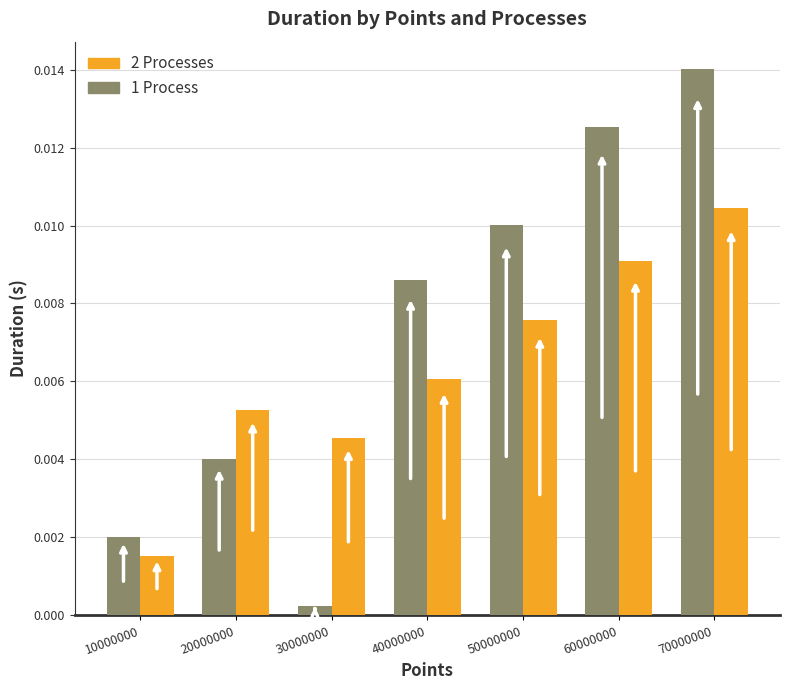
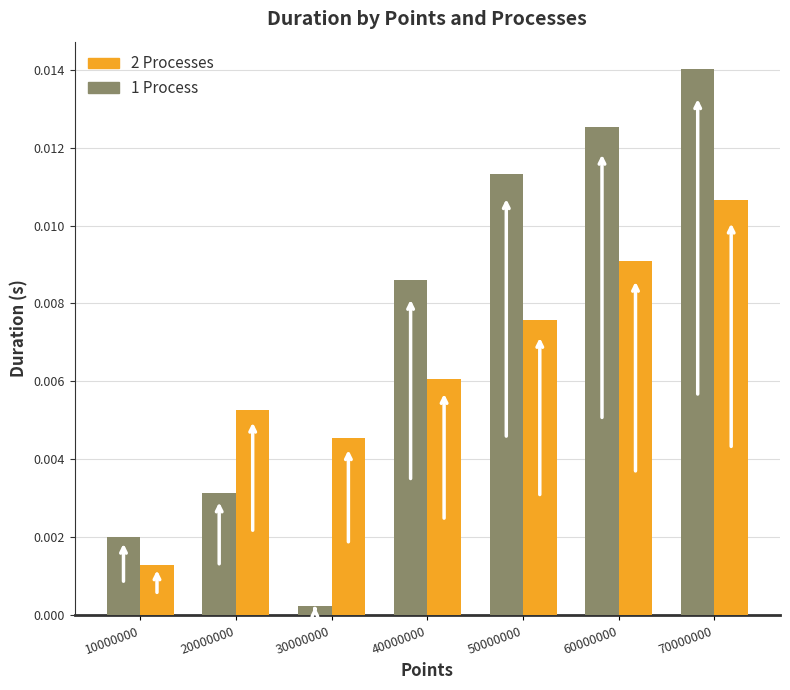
2 Processes, 10000000: 0.0015 -> 0.0013
1 Process, 20000000: 0.0040 -> 0.0031
1 Process, 50000000: 0.0100 -> 0.0113
2 Processes, 70000000: 0.0104 -> 0.0107
